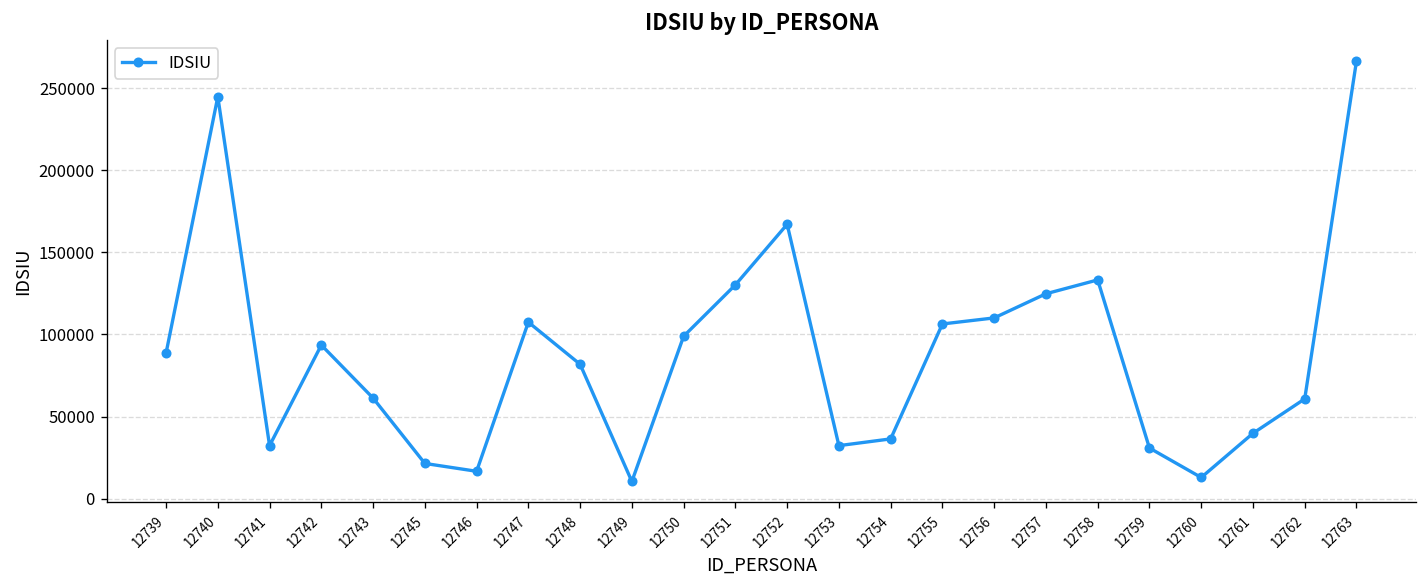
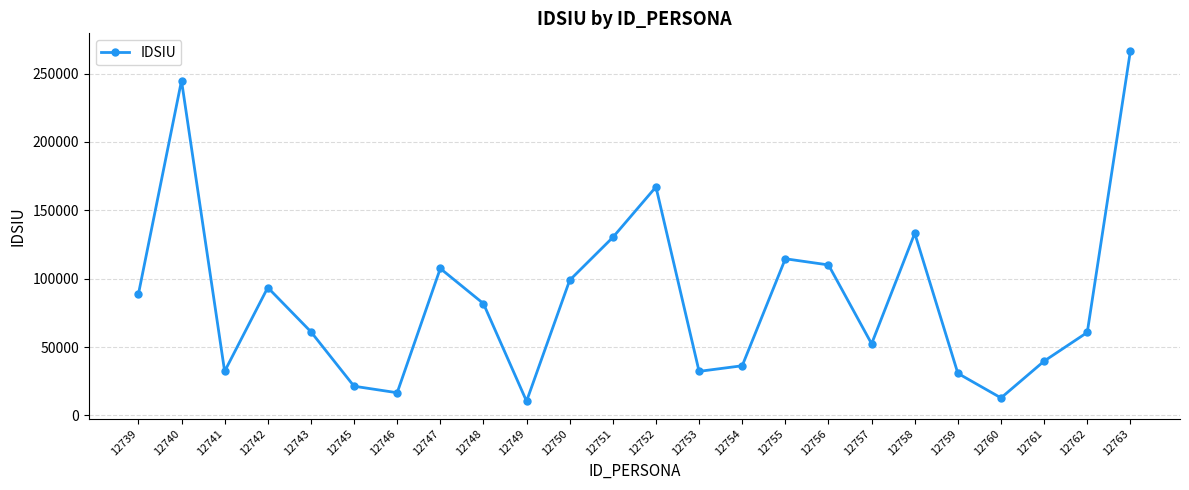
12755: 106000 -> 115000
12757: 125000 -> 52000
